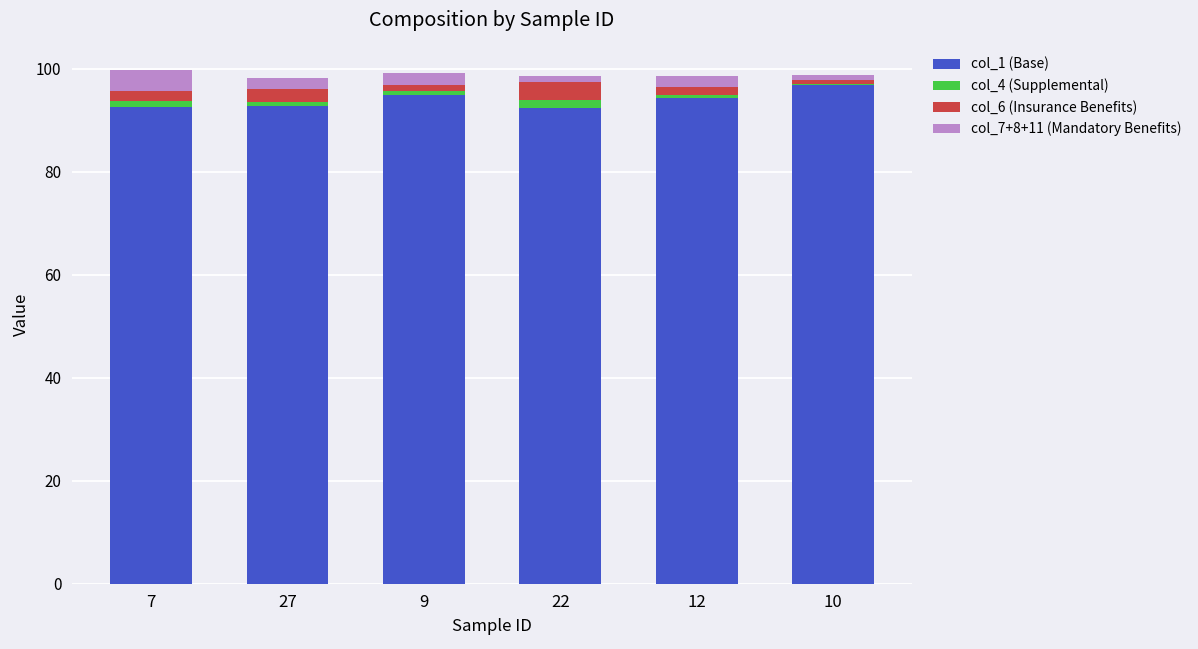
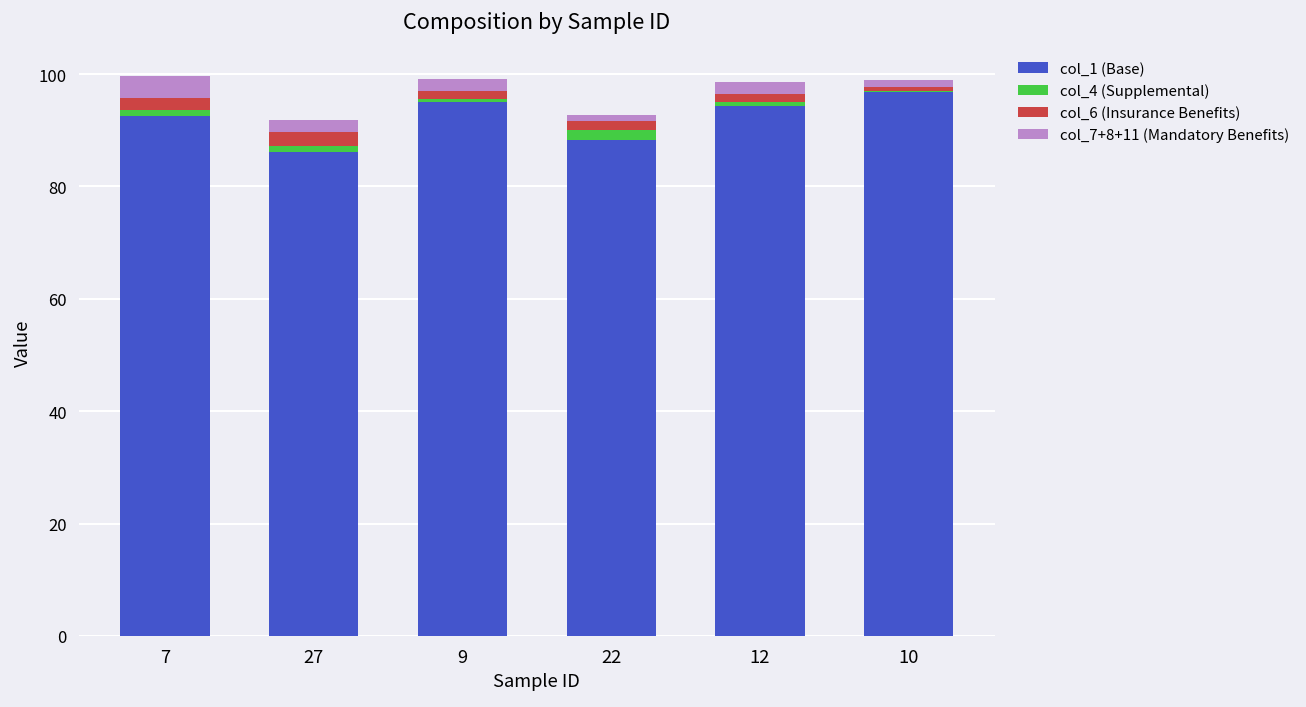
col_1 (Base), 27: 93 -> 86
col_1 (Base), 22: 92 -> 88
col_6 (Insurance Benefits), 22: 4 -> 2
